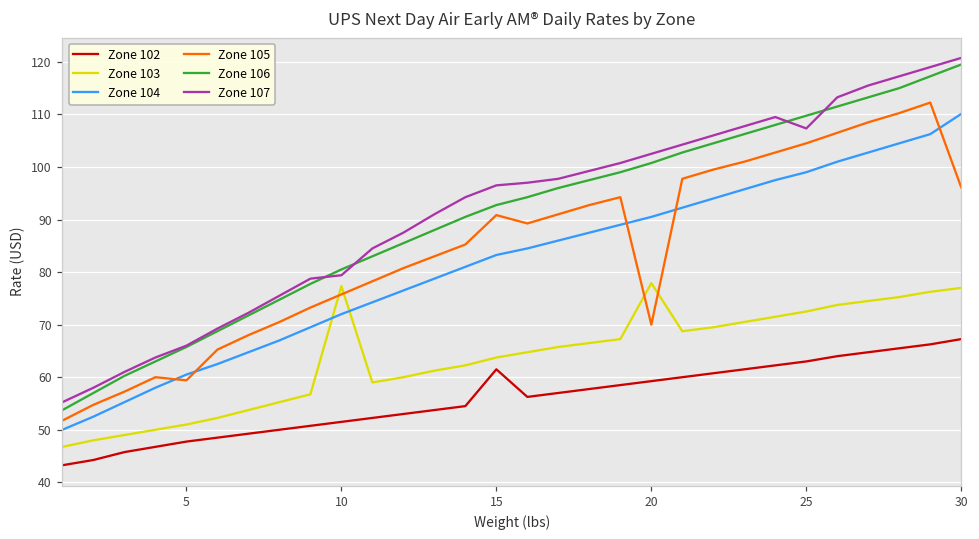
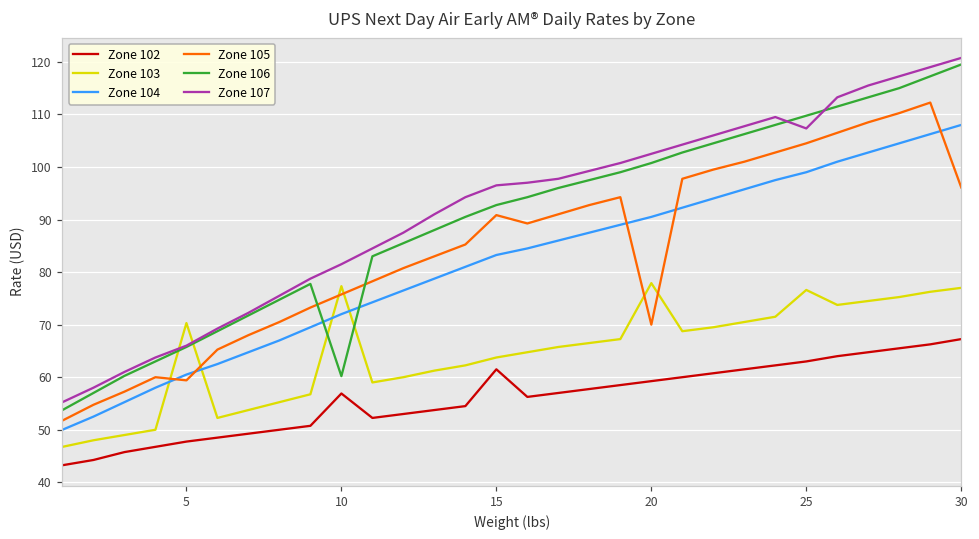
Zone 103, 5: 51 -> 70
Zone 102, 10: 52 -> 57
Zone 106, 10: 81 -> 60
Zone 107, 10: 79 -> 82
Zone 103, 25: 73 -> 77
Zone 104, 30: 110 -> 108
